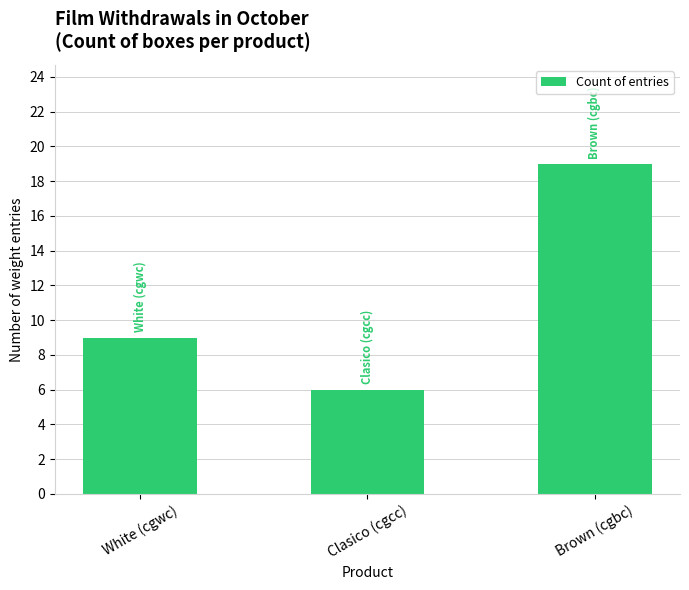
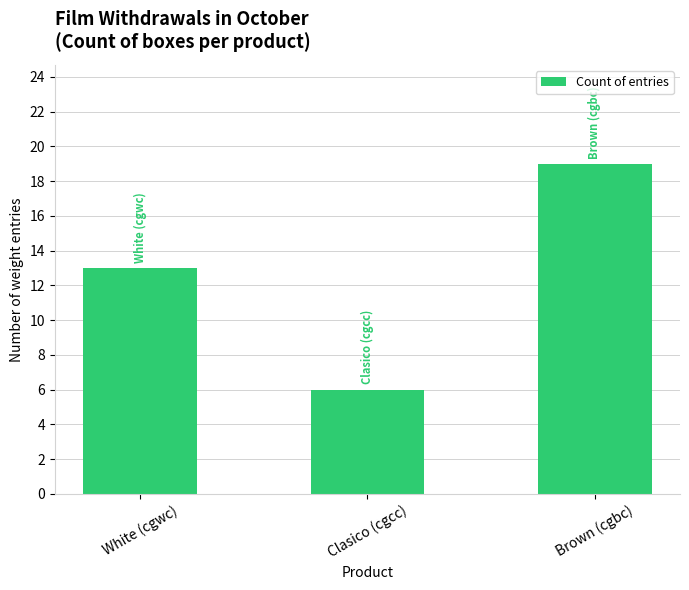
White (cgwc): 9 -> 13
